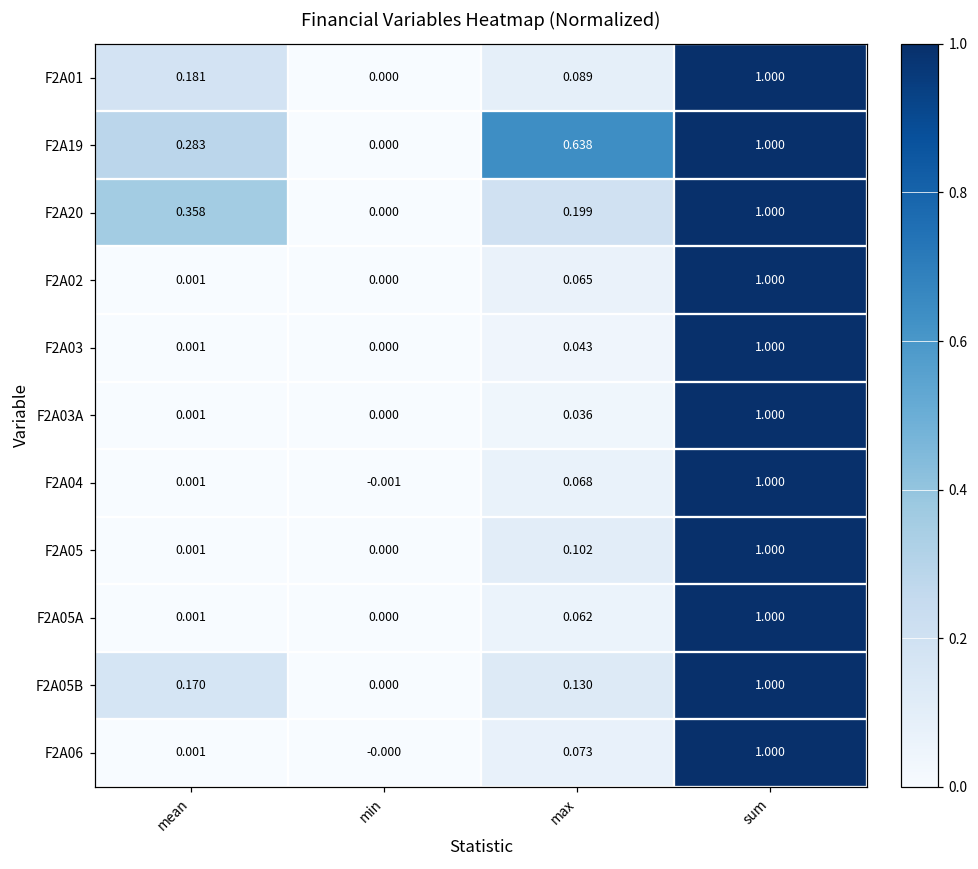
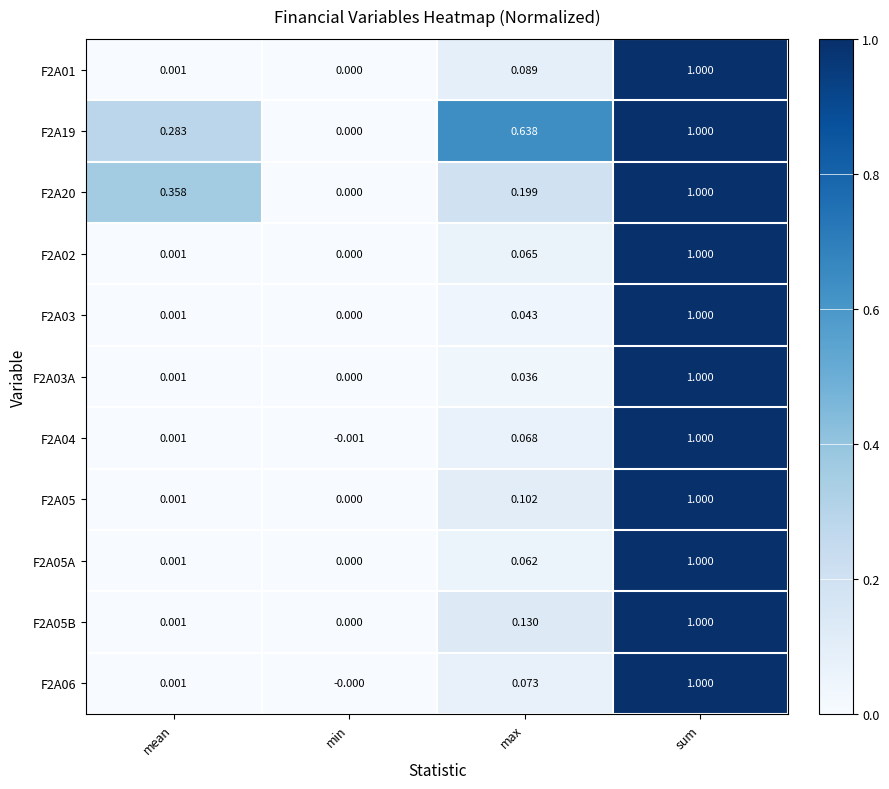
F2A01, mean: 0.181 -> 0.001
F2A05B, mean: 0.170 -> 0.001
